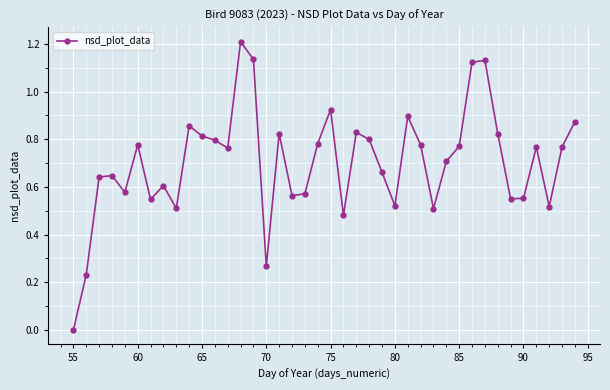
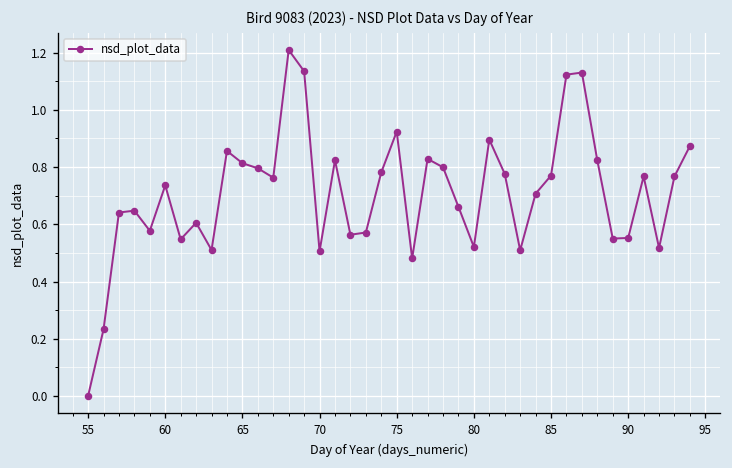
60: 0.78 -> 0.74
70: 0.27 -> 0.51
